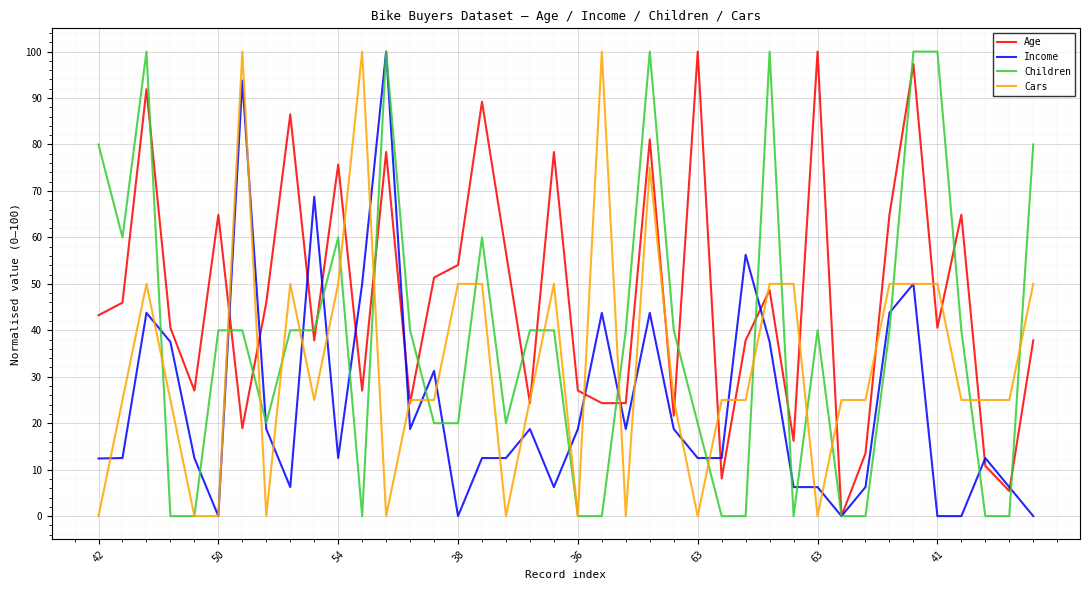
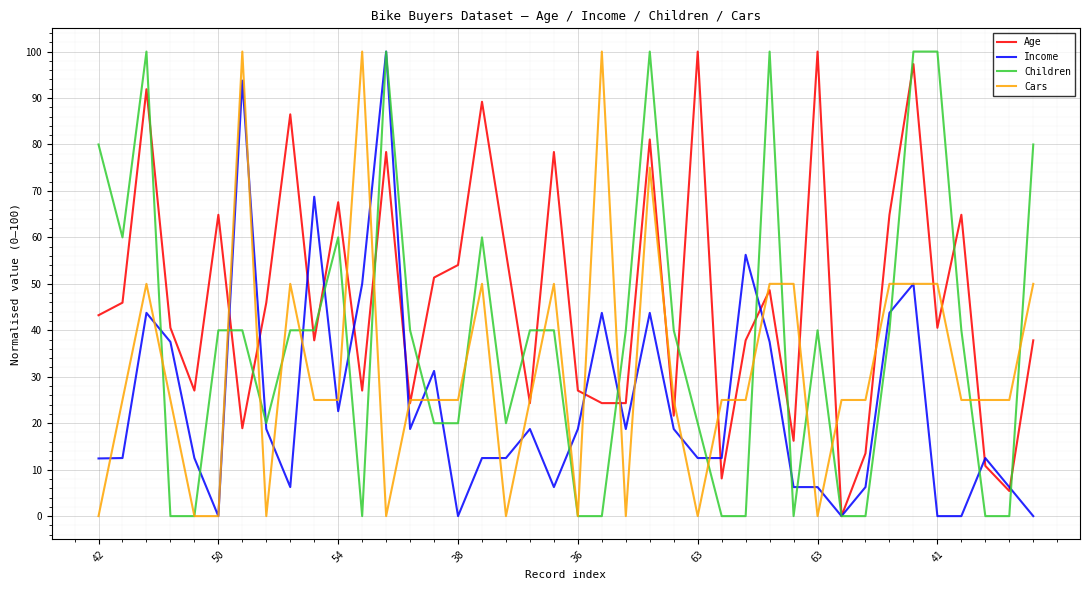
Age, 54: 76 -> 68
Income, 54: 12 -> 23
Cars, 54: 50 -> 25
Cars, 38: 50 -> 25
